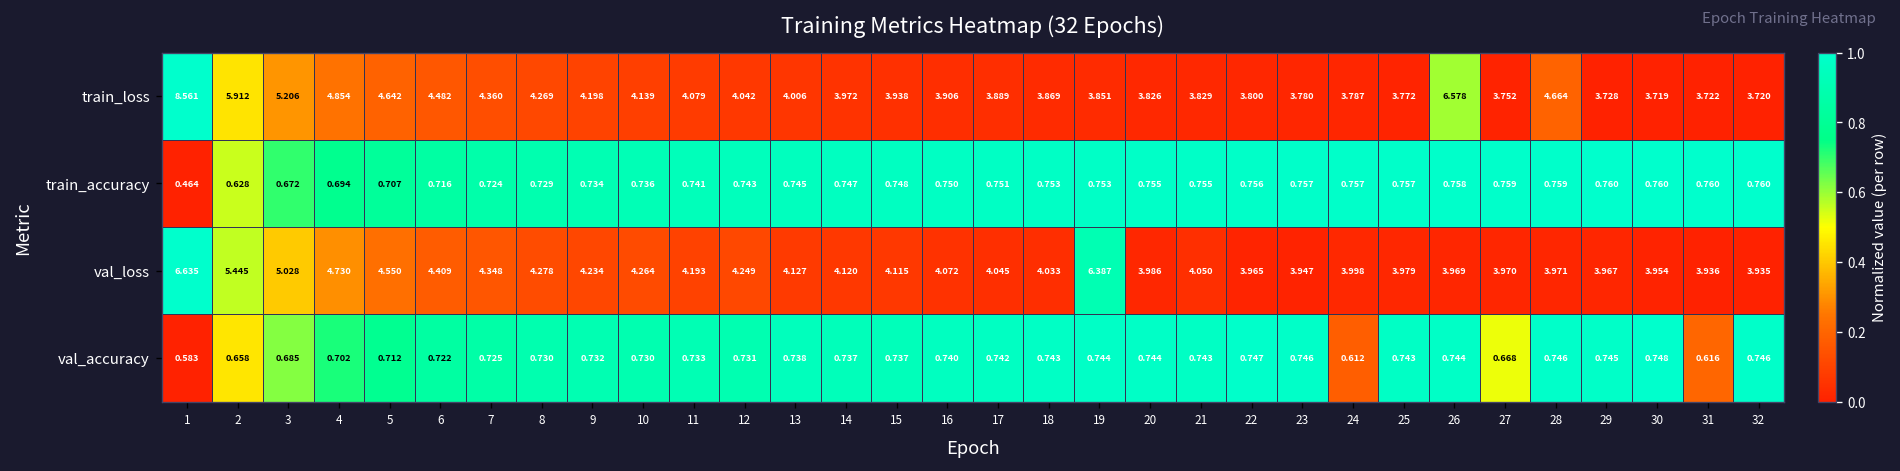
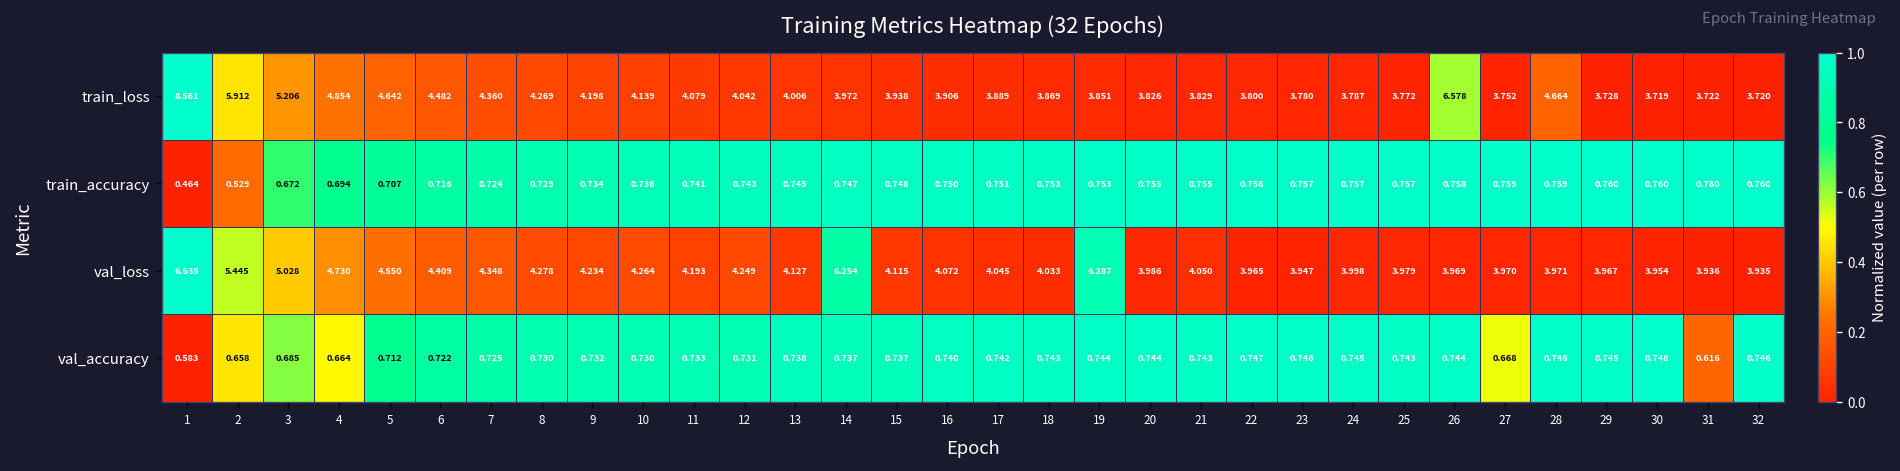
train_accuracy, 2: 0.628 -> 0.529
val_loss, 14: 4.120 -> 6.254
val_accuracy, 4: 0.702 -> 0.664
val_accuracy, 24: 0.612 -> 0.745
